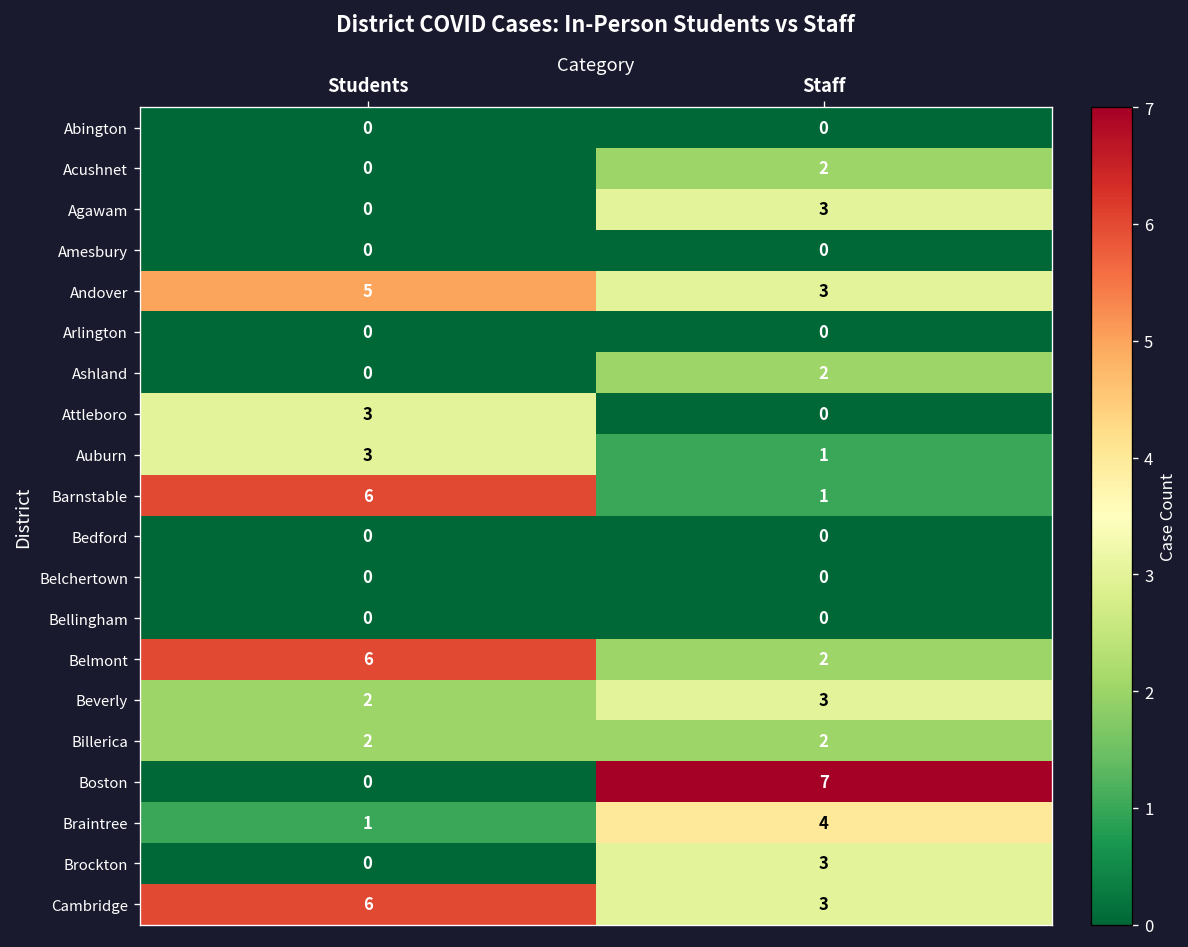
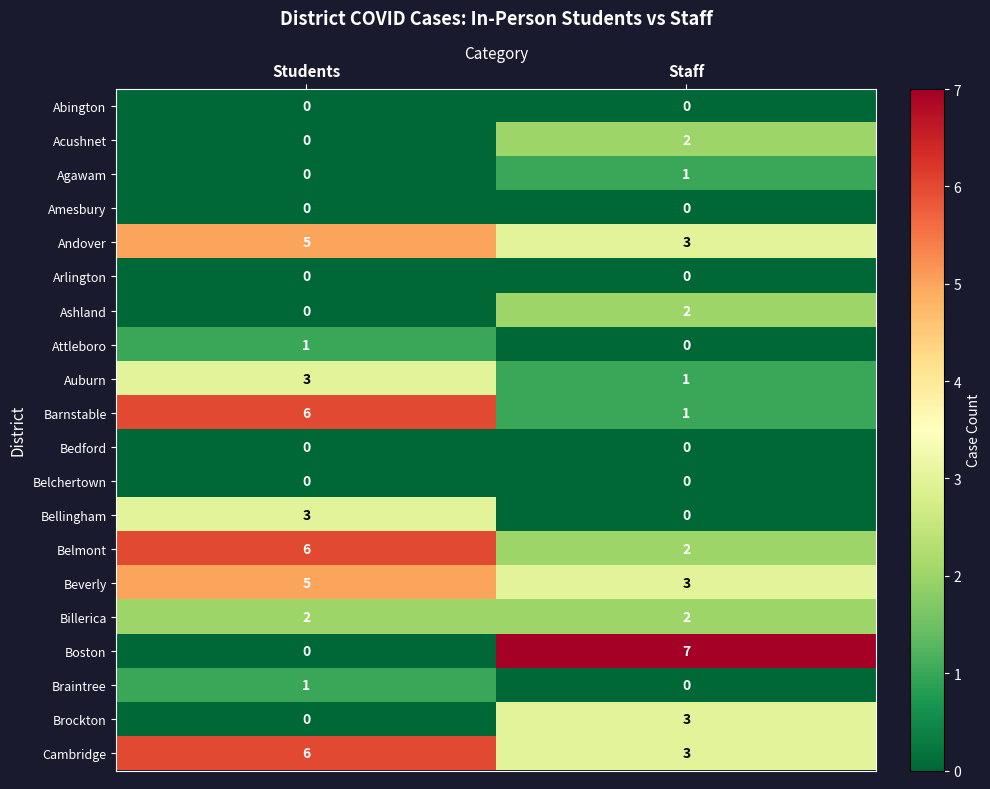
Agawam, Staff: 3 -> 1
Attleboro, Students: 3 -> 1
Bellingham, Students: 0 -> 3
Beverly, Students: 2 -> 5
Braintree, Staff: 4 -> 0
